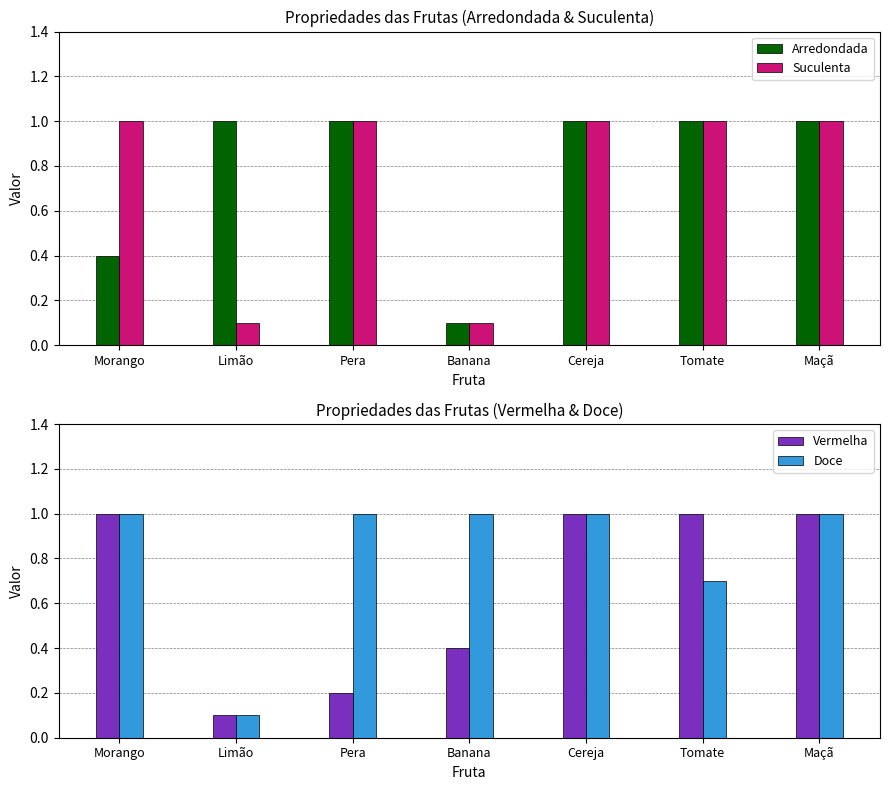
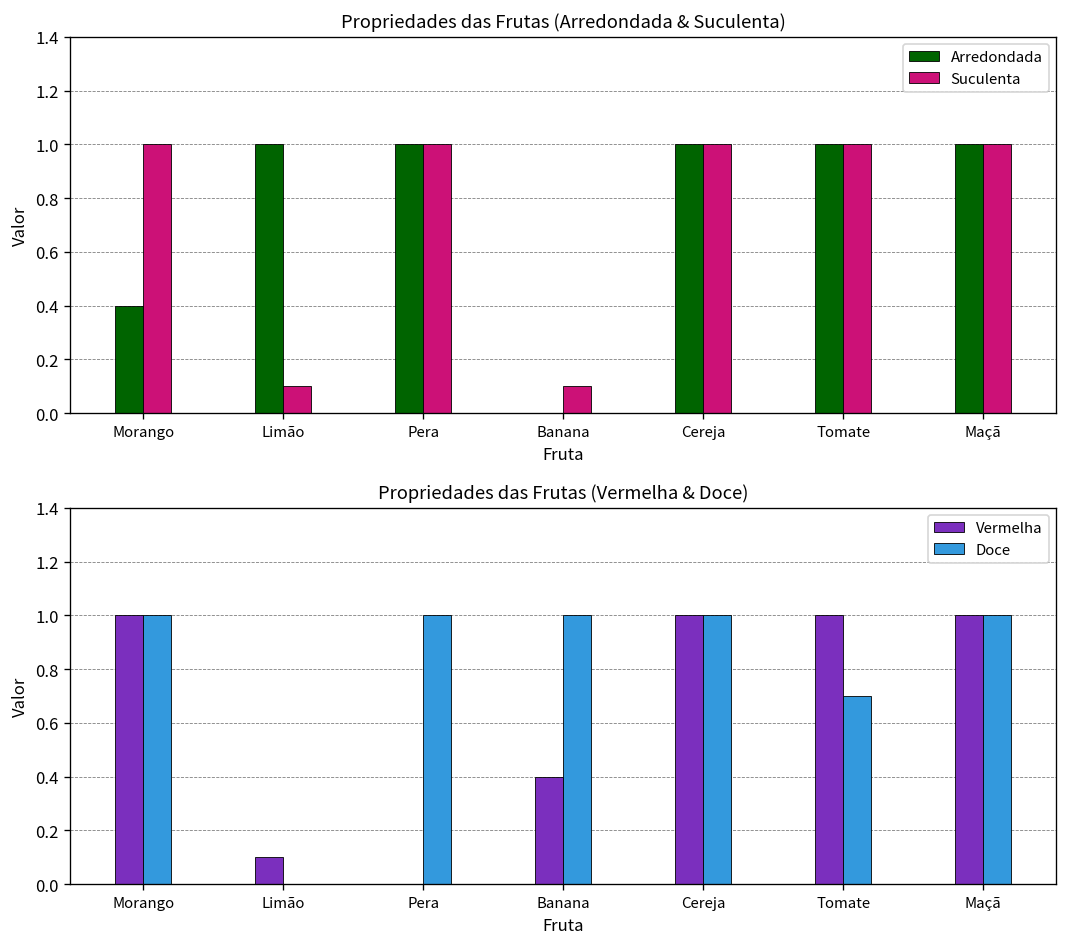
Propriedades das Frutas (Arredondada & Suculenta), Arredondada, Banana: 0.1 -> 0.0
Propriedades das Frutas (Vermelha & Doce), Doce, Limão: 0.1 -> 0.0
Propriedades das Frutas (Vermelha & Doce), Vermelha, Pera: 0.2 -> 0.0
